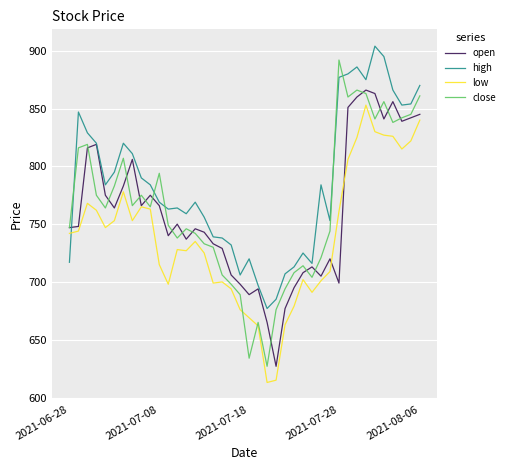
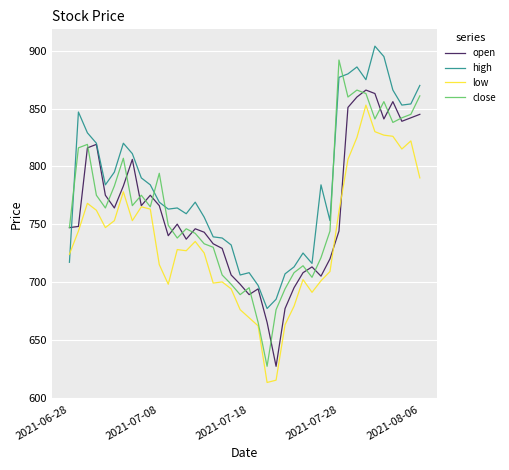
low, 2021-06-28: 742 -> 724
high, 2021-07-18: 720 -> 708
close, 2021-07-18: 634 -> 695
open, 2021-07-28: 699 -> 744
low, 2021-08-06: 840 -> 790
